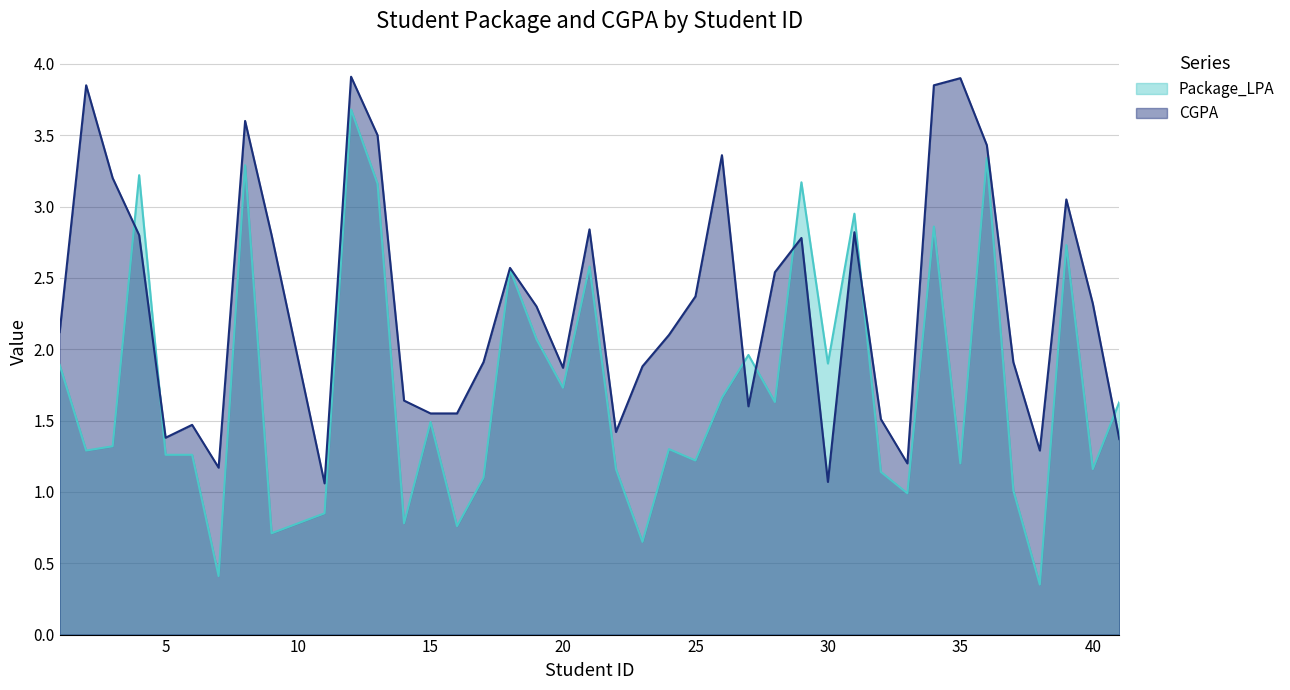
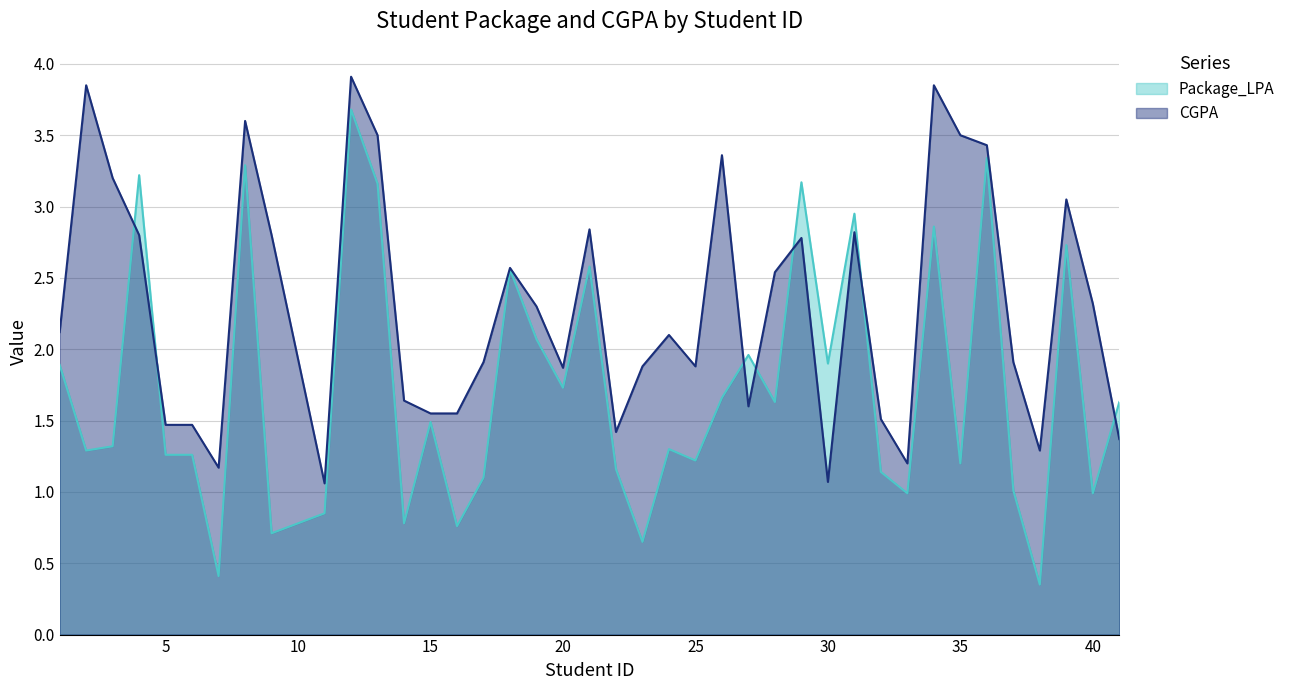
CGPA, 5: 1.38 -> 1.47
CGPA, 25: 2.37 -> 1.88
CGPA, 35: 3.9 -> 3.5
Package_LPA, 40: 1.16 -> 0.99
